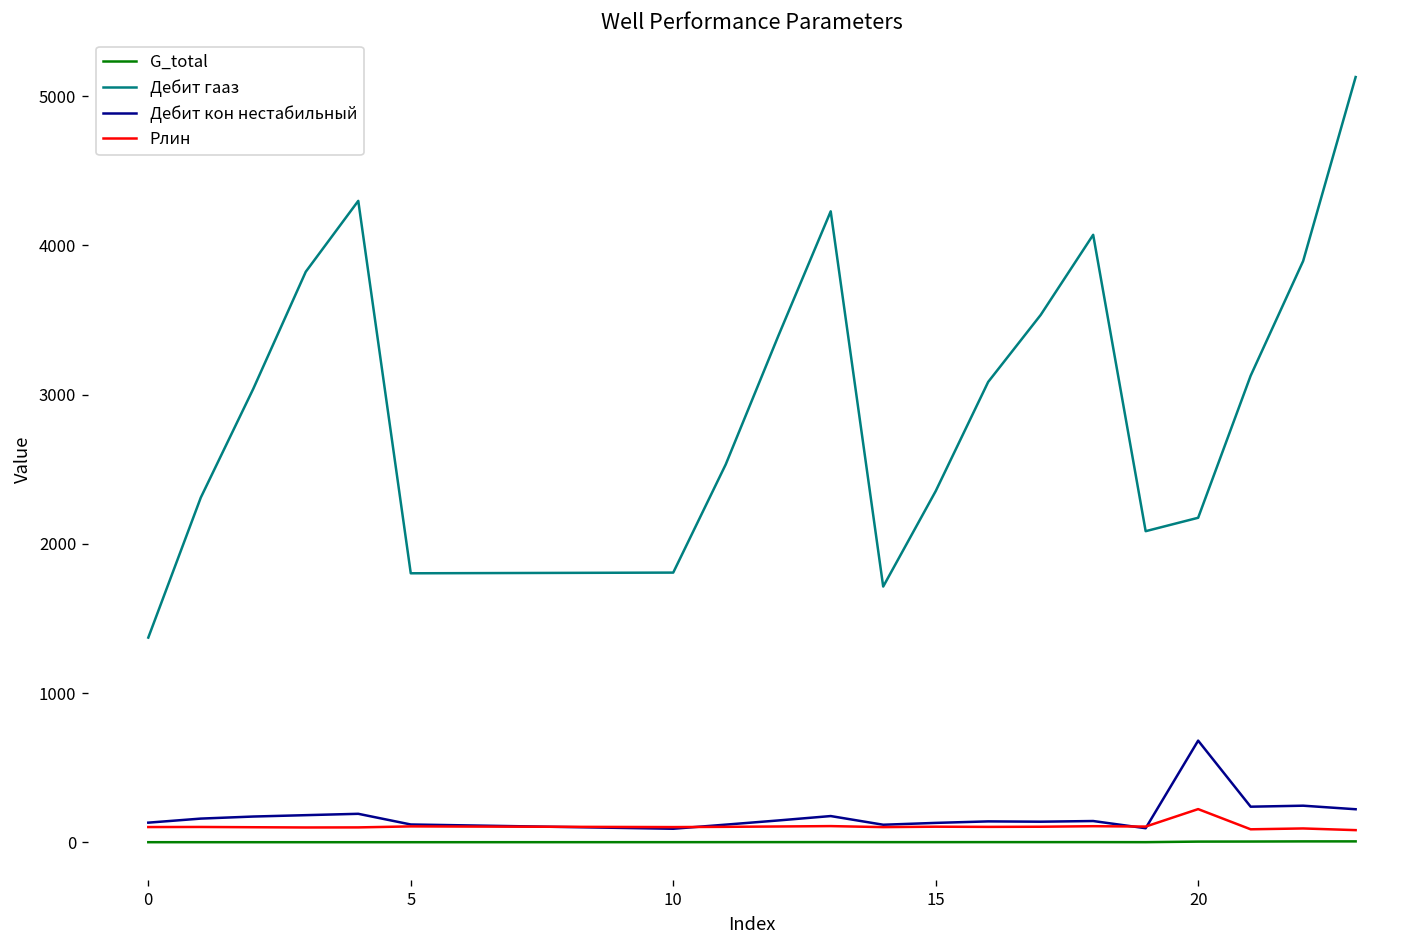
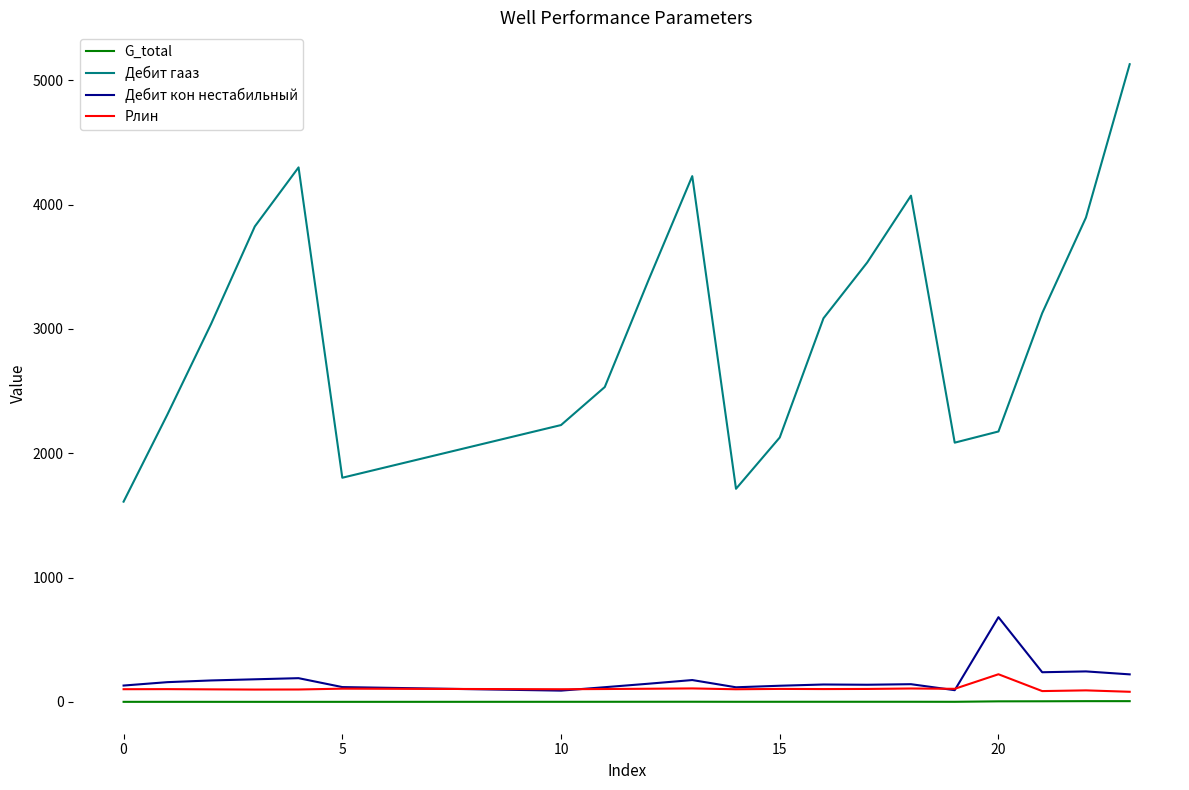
Дебит гааз, 0: 1370 -> 1610
Дебит гааз, 10: 1810 -> 2230
Дебит гааз, 15: 2350 -> 2130
